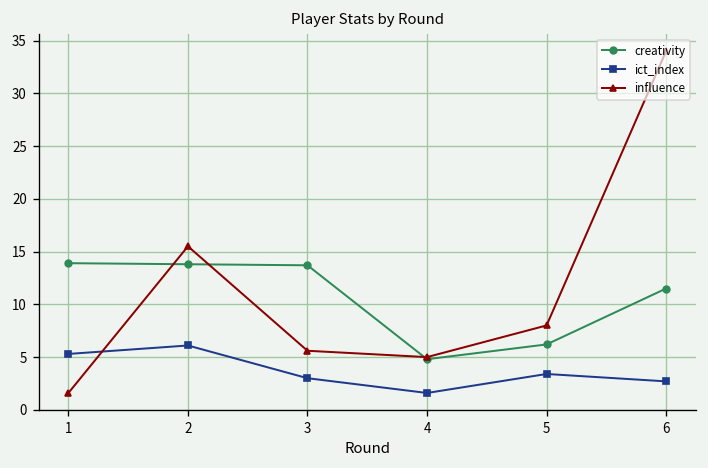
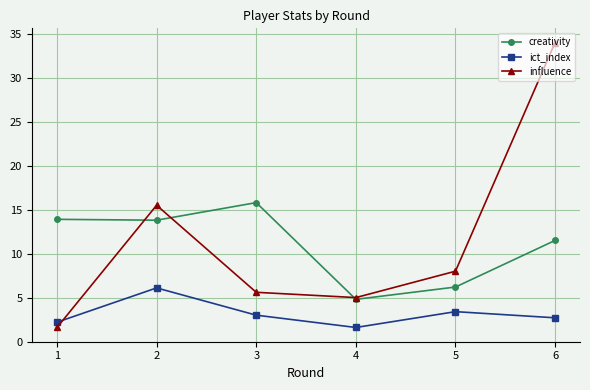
ict_index, 1: 5 -> 2
creativity, 3: 14 -> 16
